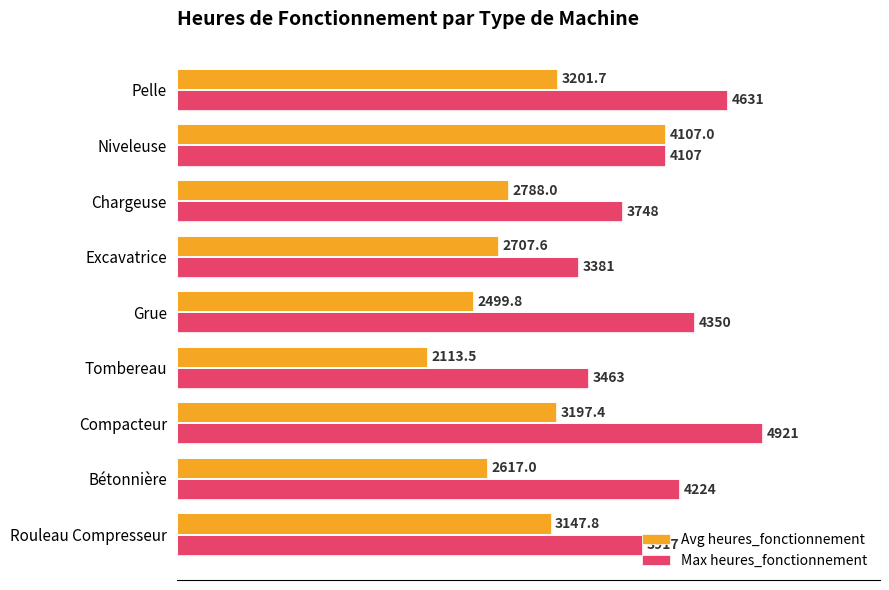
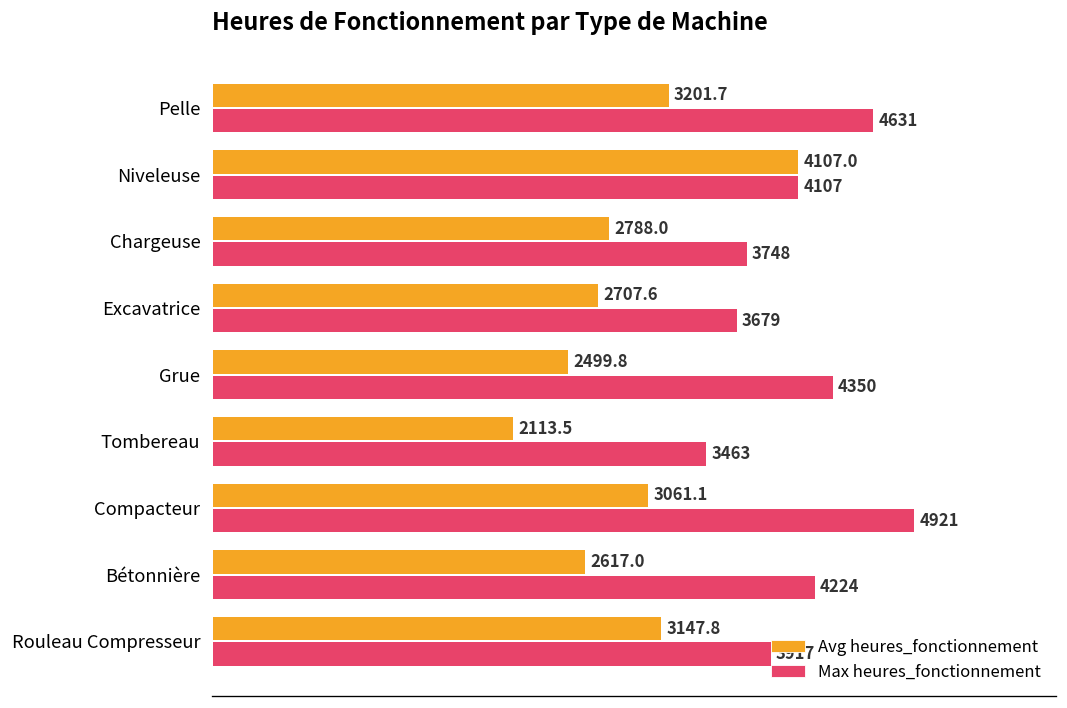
Max heures_fonctionnement, Excavatrice: 3381 -> 3679
Avg heures_fonctionnement, Compacteur: 3197.4 -> 3061.1
